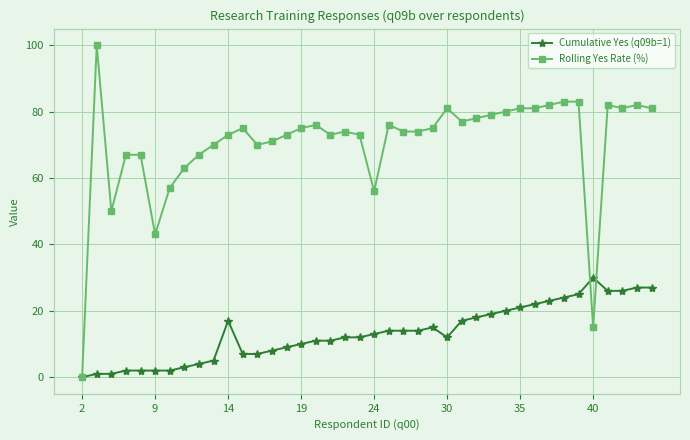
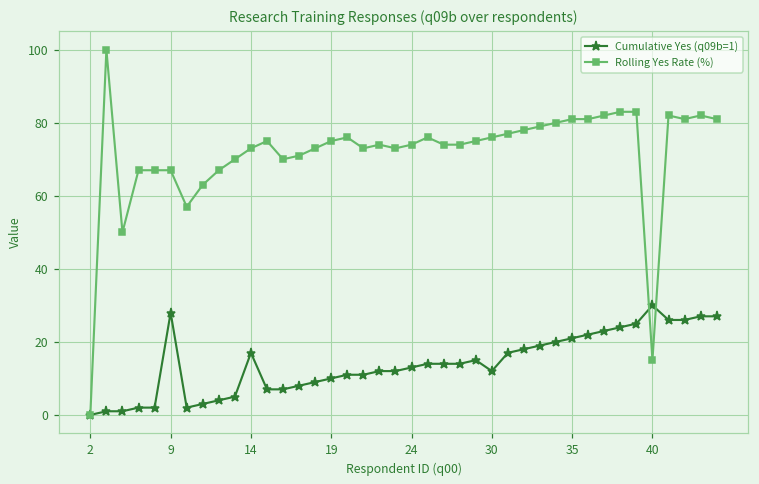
Cumulative Yes (q09b=1), 9: 2 -> 28
Rolling Yes Rate (%), 9: 43 -> 67
Rolling Yes Rate (%), 24: 56 -> 74
Rolling Yes Rate (%), 30: 81 -> 76
